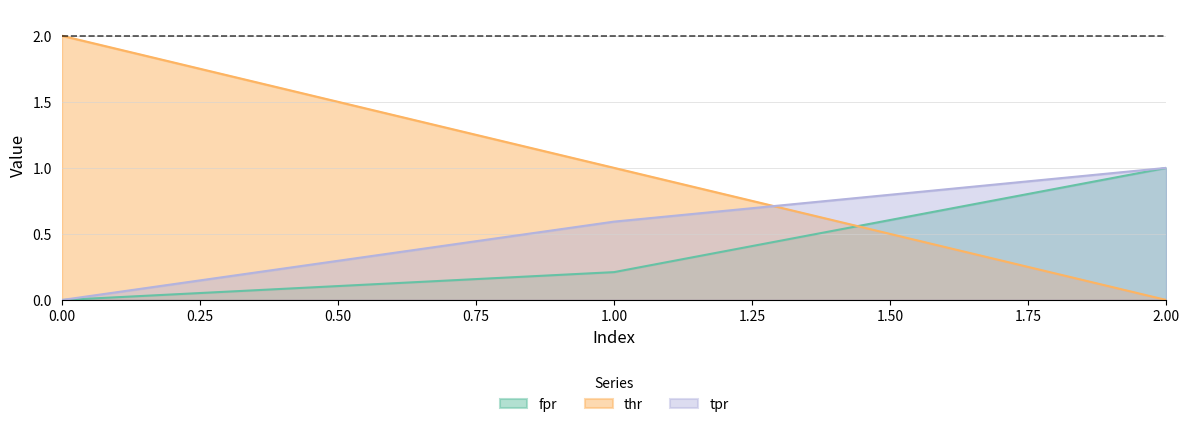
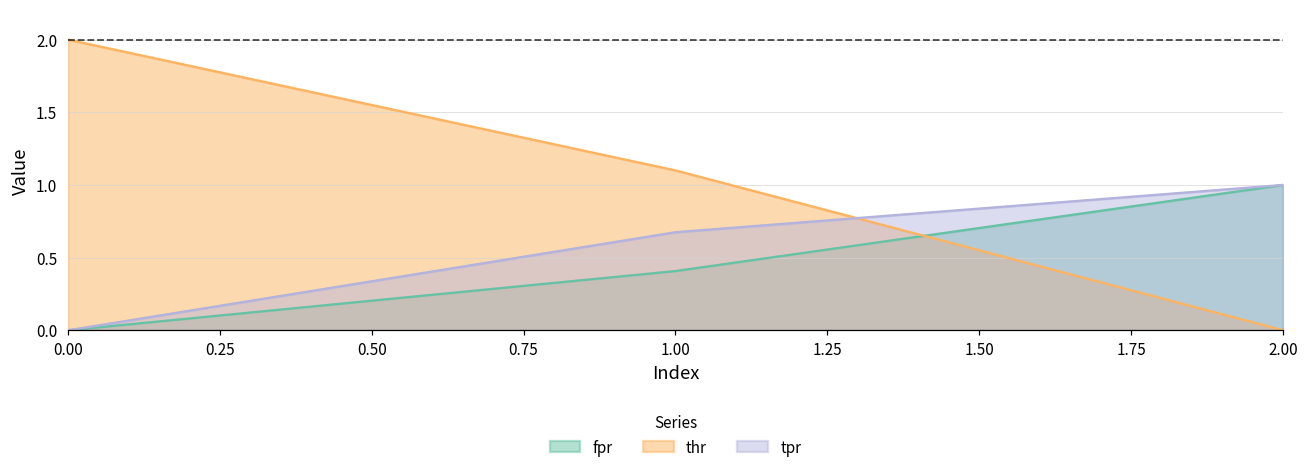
fpr, 1.00: 0.21 -> 0.41
thr, 1.00: 1.0 -> 1.1
tpr, 1.00: 0.59 -> 0.67
